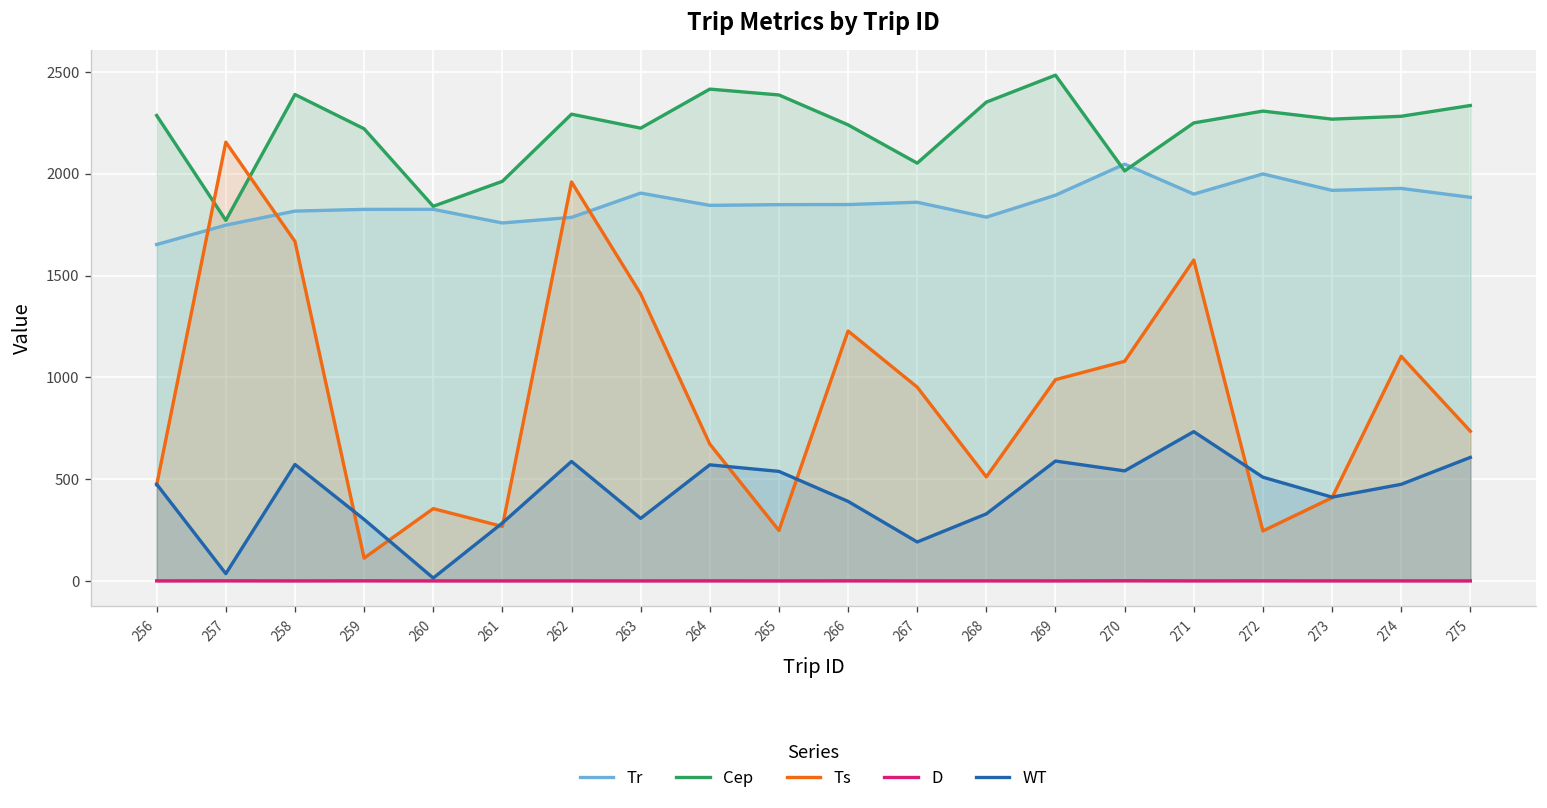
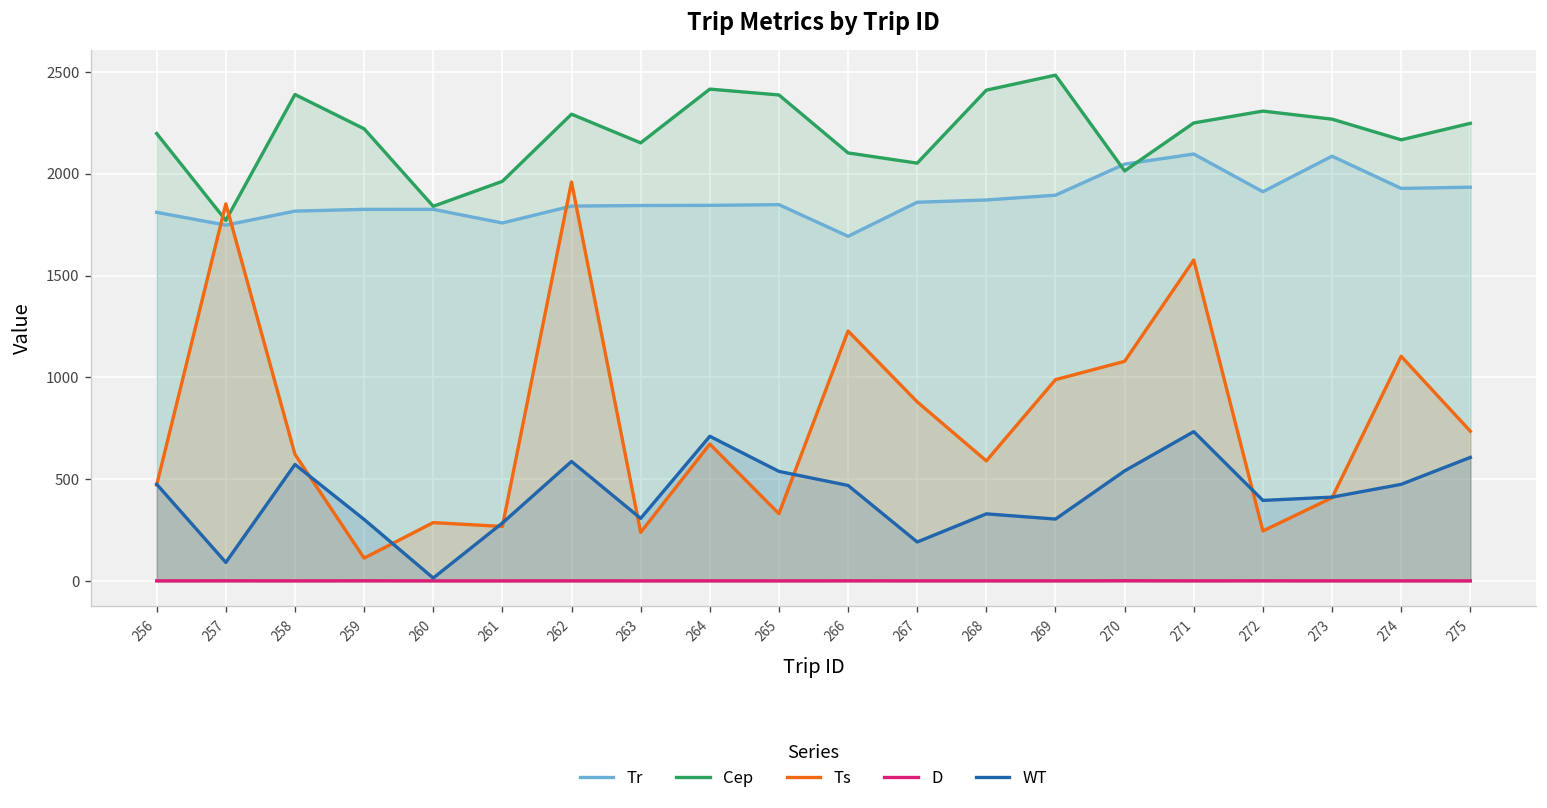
Tr, 256: 1650 -> 1810
Cep, 256: 2290 -> 2200
Ts, 257: 2160 -> 1850
WT, 257: 40 -> 90
Ts, 258: 1670 -> 620
Ts, 260: 360 -> 290
Tr, 262: 1790 -> 1840
Tr, 263: 1910 -> 1840
Cep, 263: 2220 -> 2150
Ts, 263: 1410 -> 240
WT, 264: 570 -> 710
Ts, 265: 250 -> 330
Tr, 266: 1850 -> 1690
Cep, 266: 2240 -> 2100
WT, 266: 390 -> 470
Ts, 267: 950 -> 880
Tr, 268: 1790 -> 1870
Cep, 268: 2350 -> 2410
Ts, 268: 510 -> 590
WT, 269: 590 -> 300
Tr, 271: 1900 -> 2100
Tr, 272: 2000 -> 1910
WT, 272: 510 -> 400
Tr, 273: 1920 -> 2090
Cep, 274: 2280 -> 2170
Tr, 275: 1880 -> 1930
Cep, 275: 2340 -> 2250
